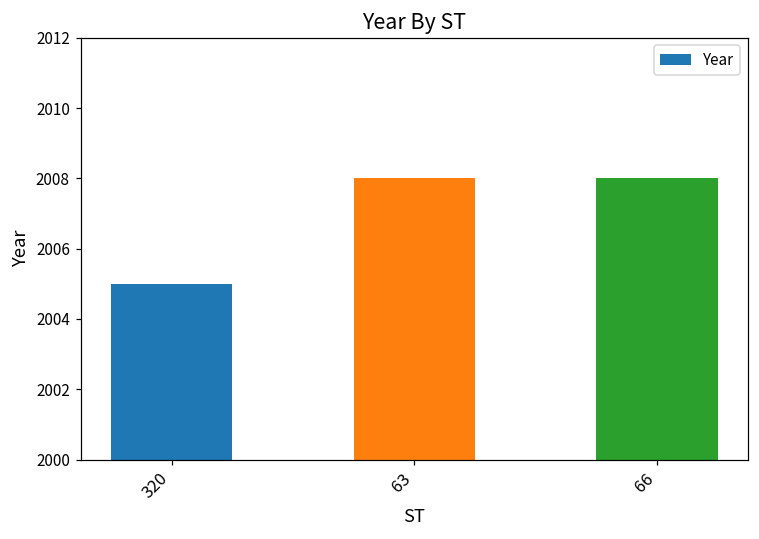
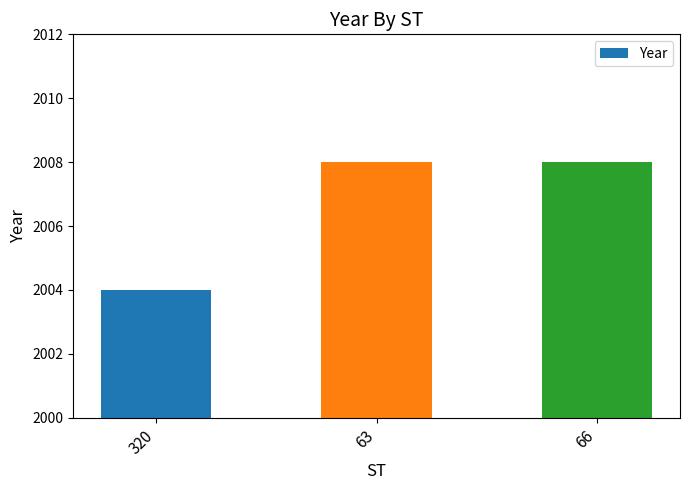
320: 2005 -> 2004
